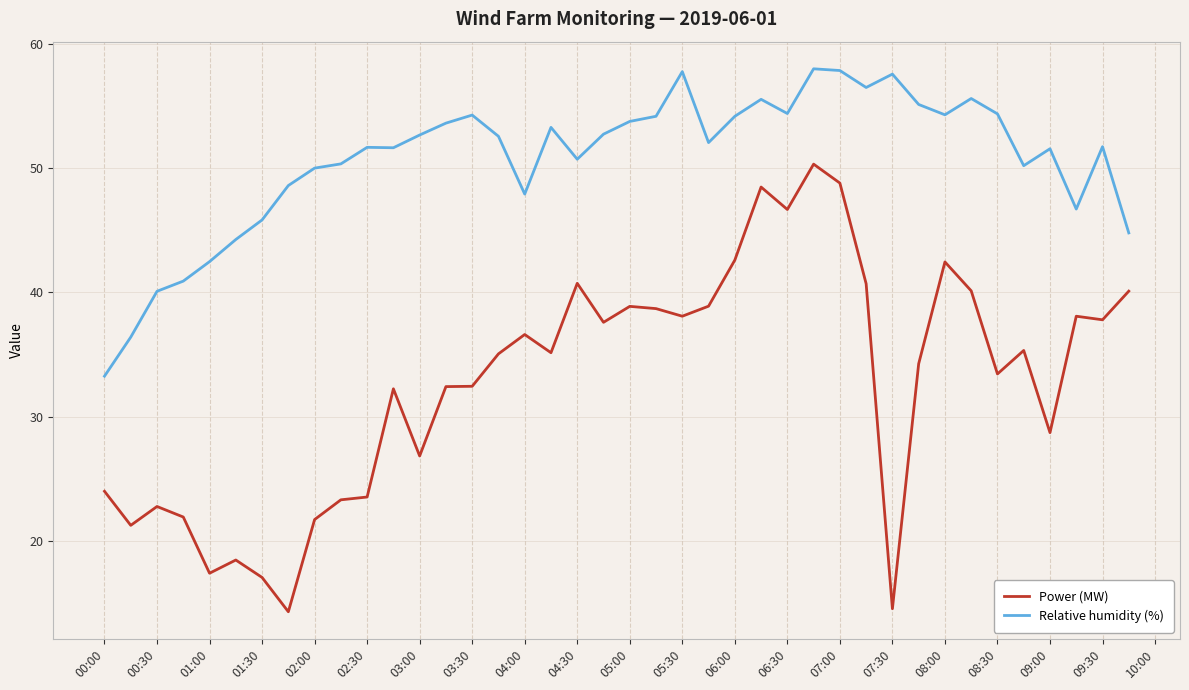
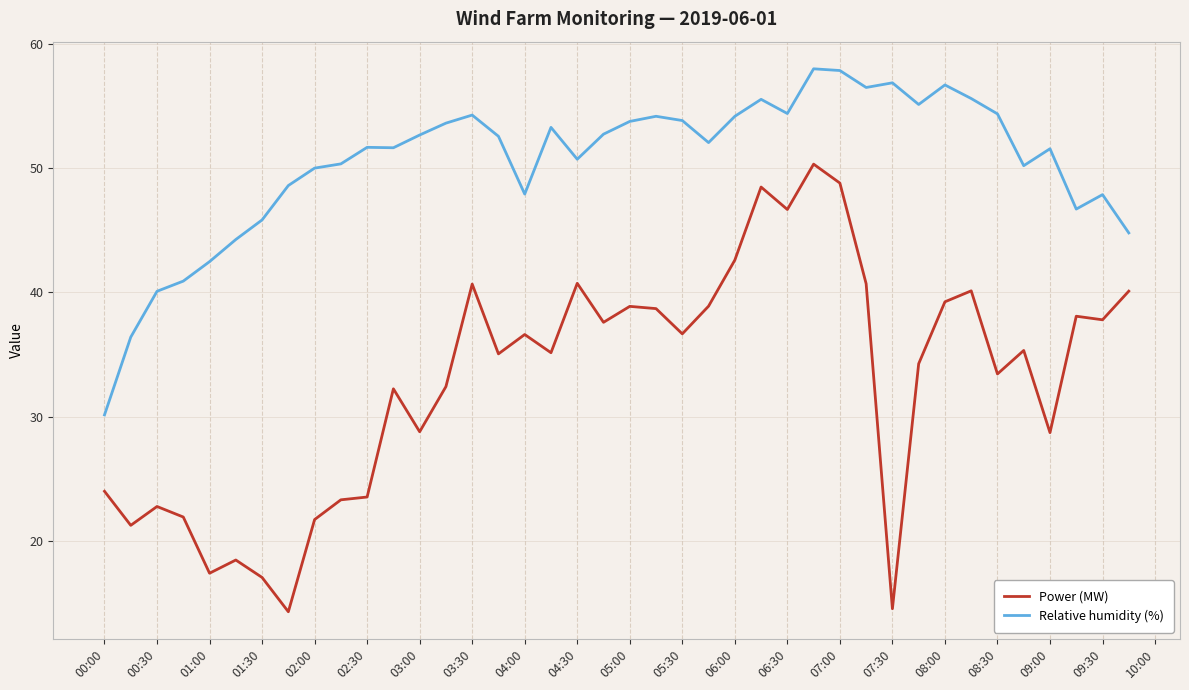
Relative humidity (%), 00:00: 33.3 -> 30.2
Power (MW), 03:00: 26.9 -> 28.8
Power (MW), 03:30: 32.5 -> 40.7
Power (MW), 05:30: 38.1 -> 36.7
Relative humidity (%), 05:30: 57.7 -> 53.8
Relative humidity (%), 07:30: 57.5 -> 56.8
Power (MW), 08:00: 42.5 -> 39.3
Relative humidity (%), 08:00: 54.3 -> 56.7
Relative humidity (%), 09:30: 51.7 -> 47.9
